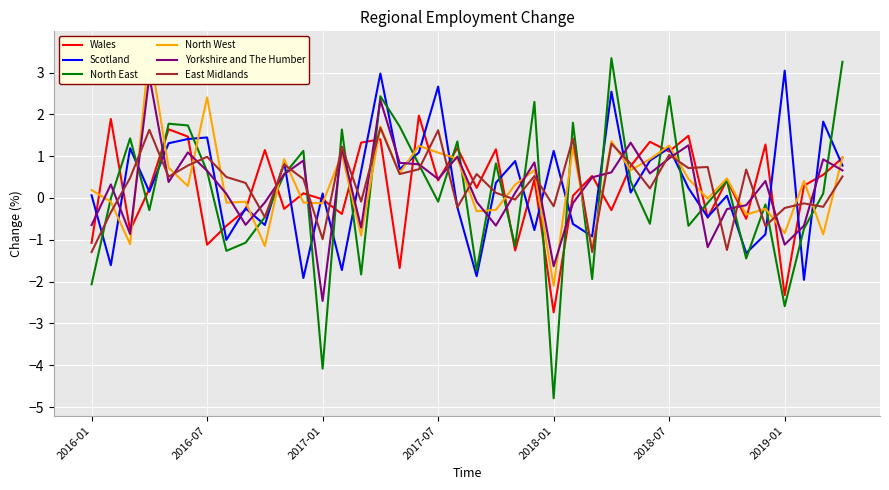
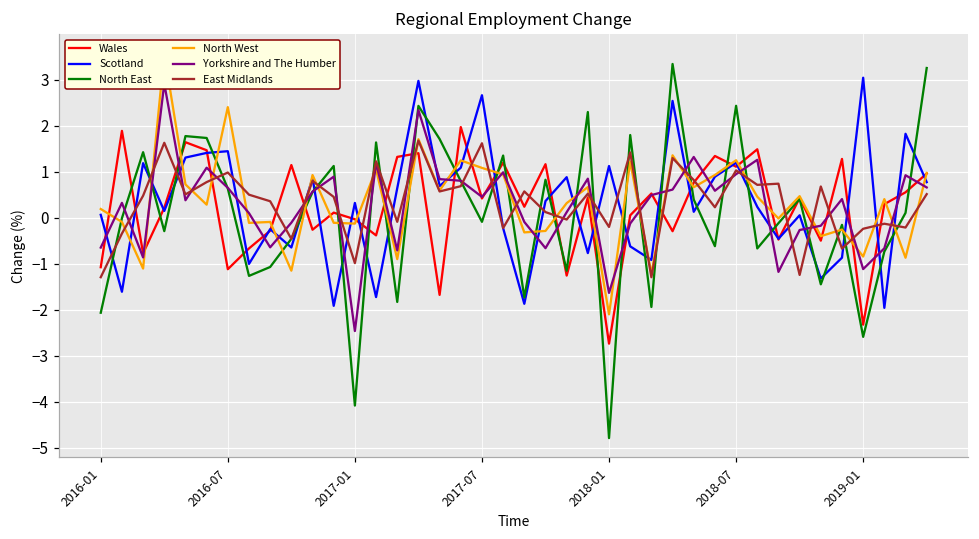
Scotland, 2017-01: 0.1 -> 0.3
